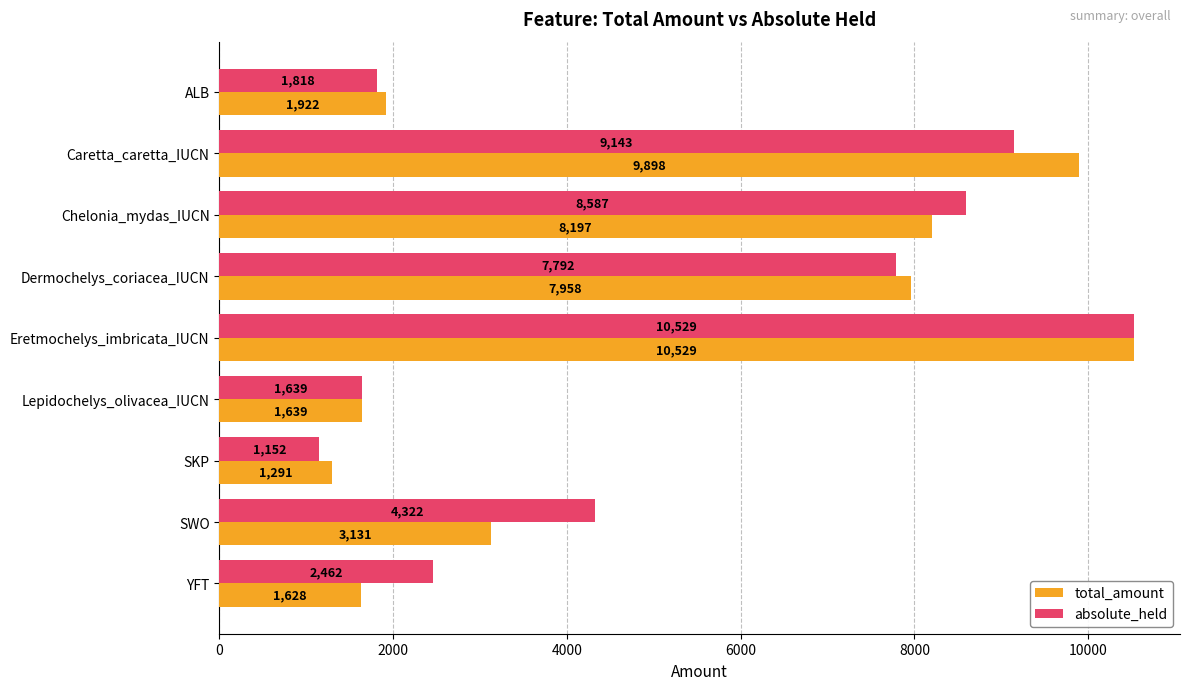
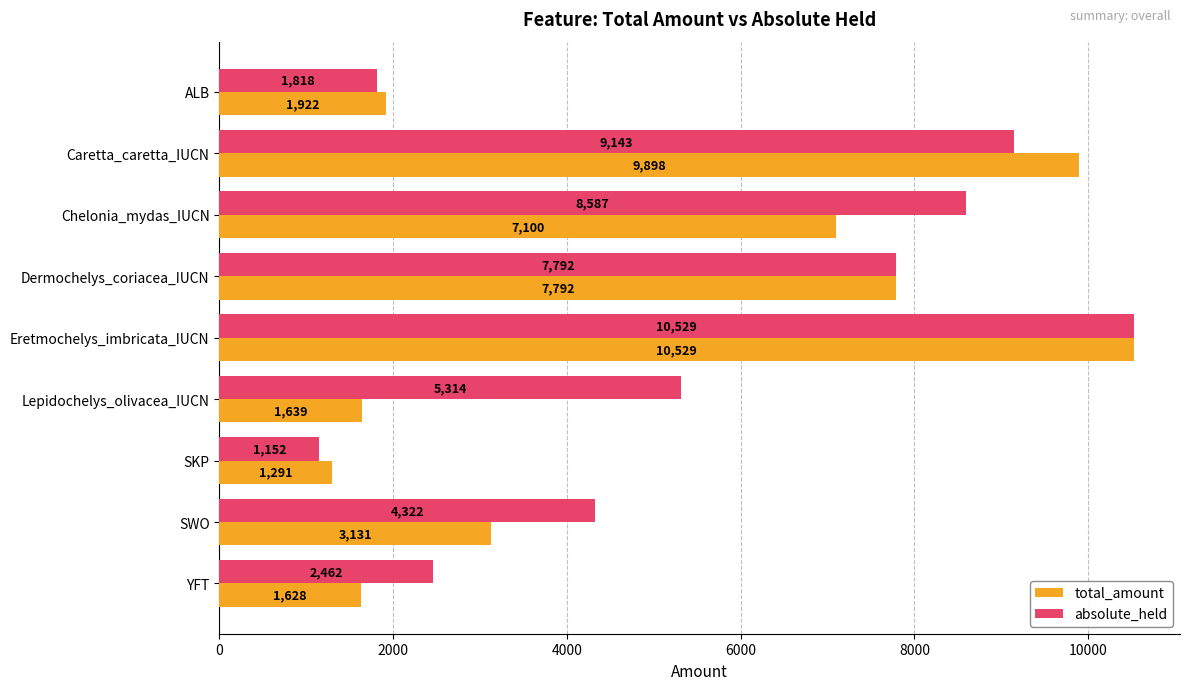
total_amount, Chelonia_mydas_IUCN: 8,197 -> 7,100
total_amount, Dermochelys_coriacea_IUCN: 7,958 -> 7,792
absolute_held, Lepidochelys_olivacea_IUCN: 1,639 -> 5,314
